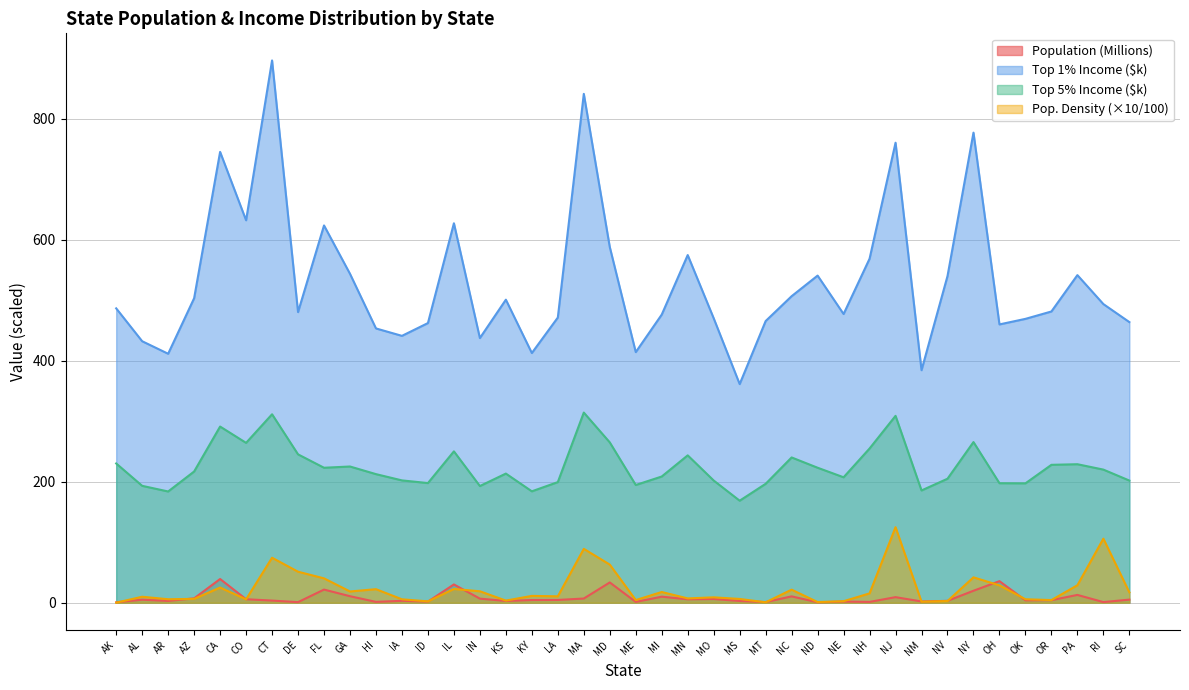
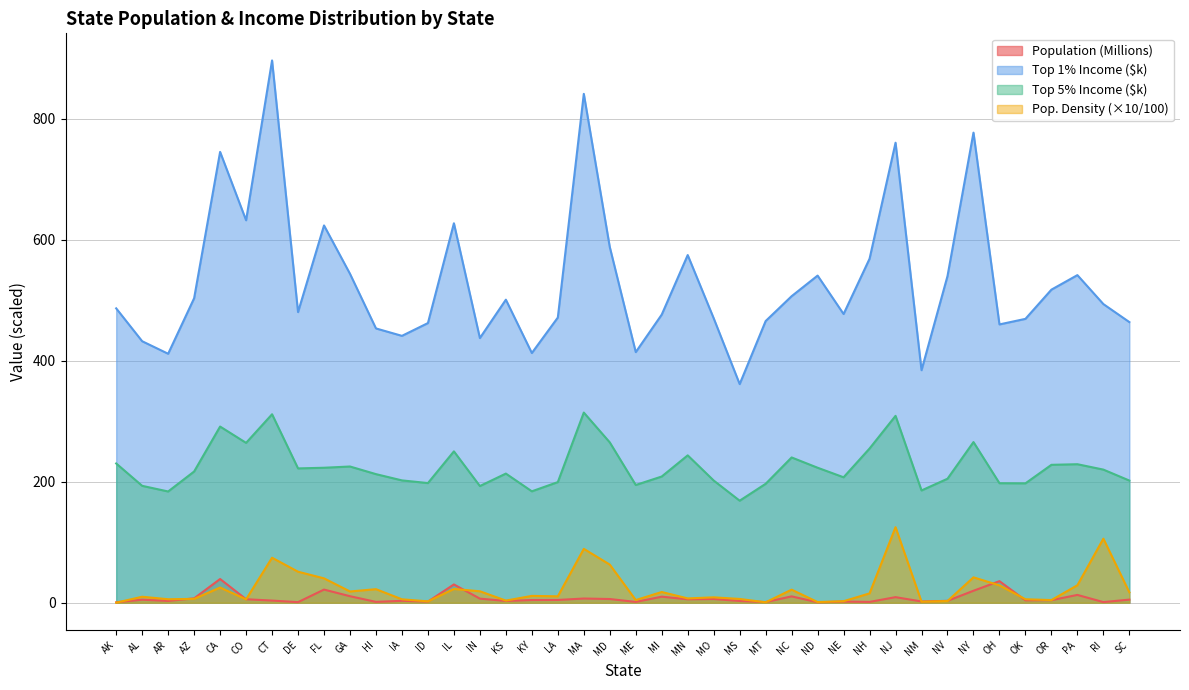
Top 5% Income ($k), DE: 250 -> 220
Population (Millions), MD: 30 -> 10
Top 1% Income ($k), OR: 480 -> 520
